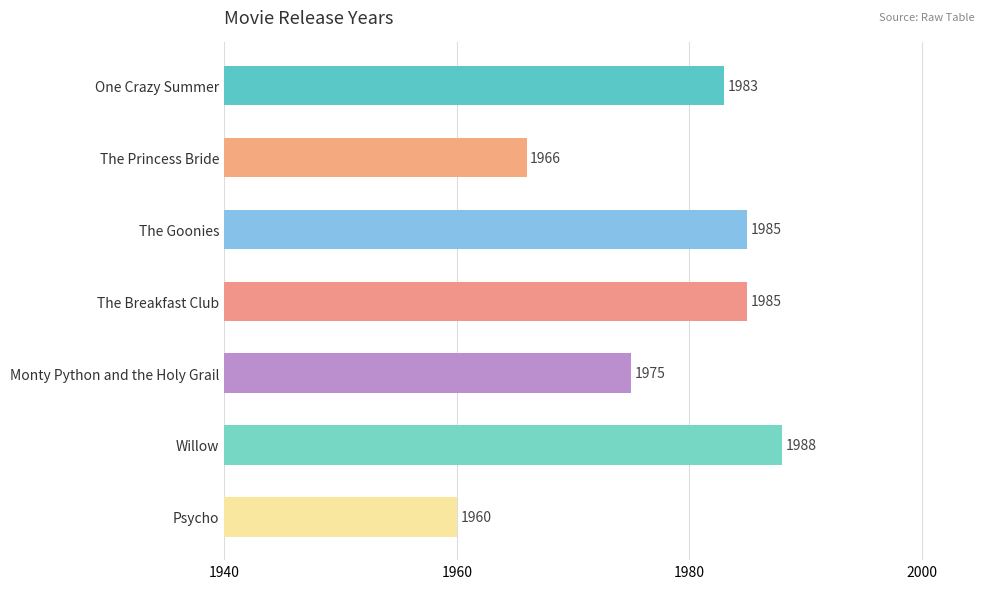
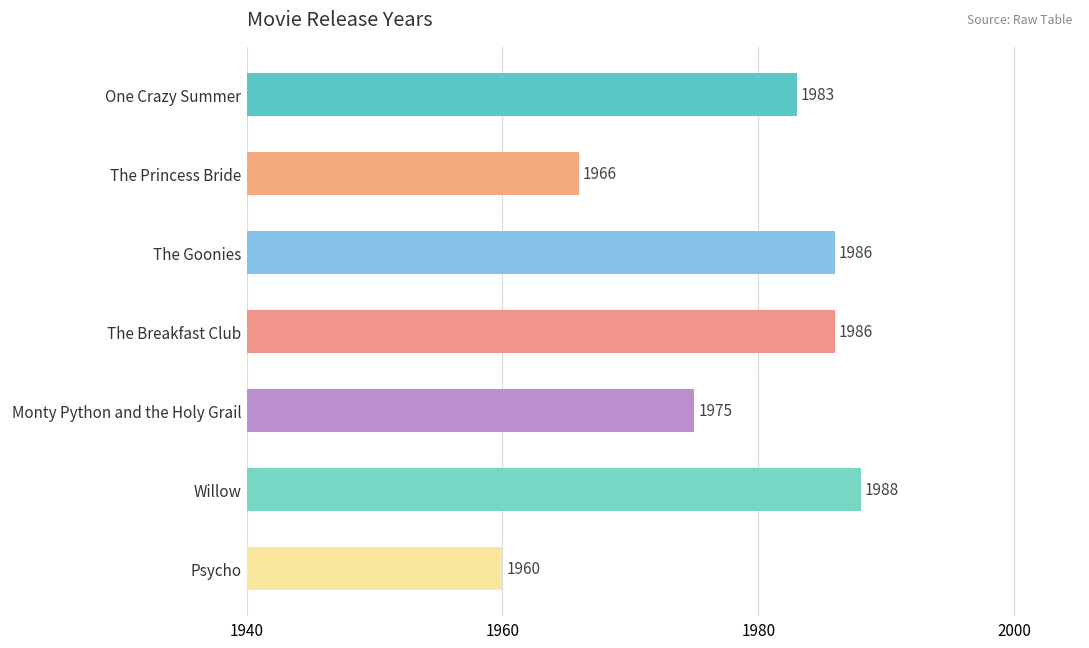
The Goonies: 1985 -> 1986
The Breakfast Club: 1985 -> 1986
